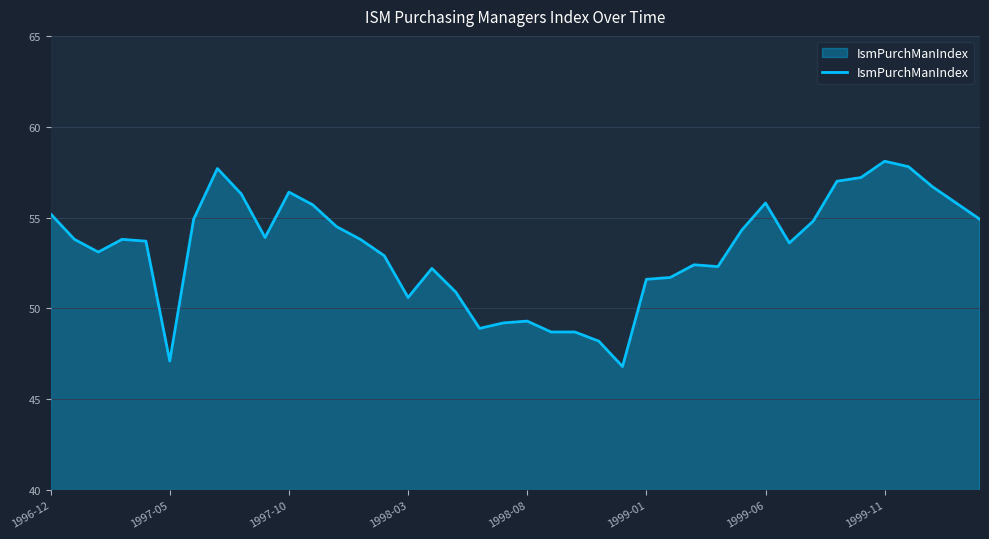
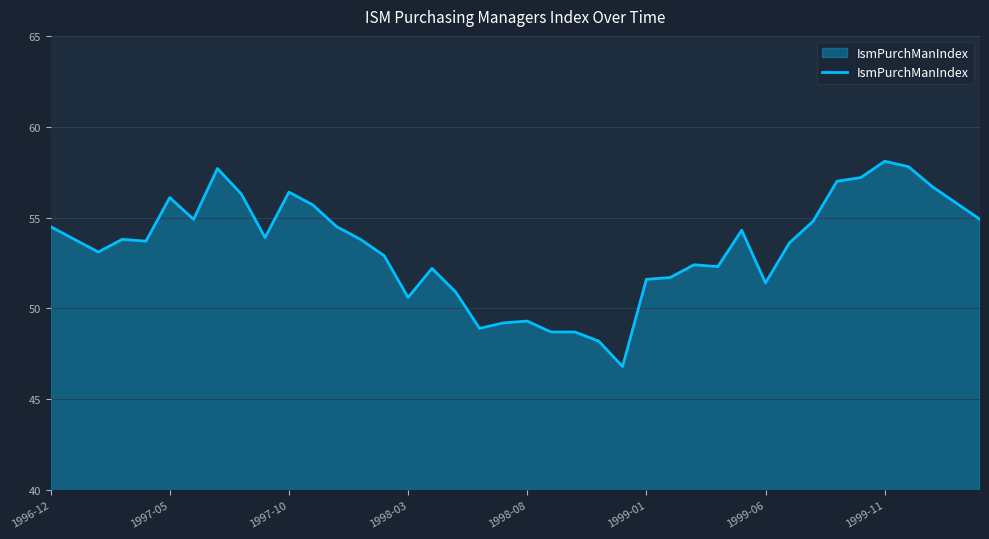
1996-12: 55.2 -> 54.5
1997-05: 47.1 -> 56.1
1999-06: 55.8 -> 51.4
